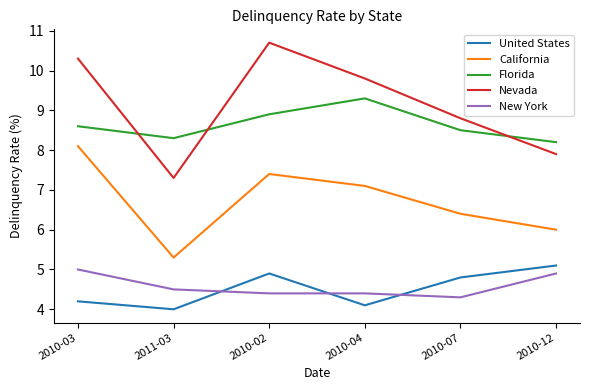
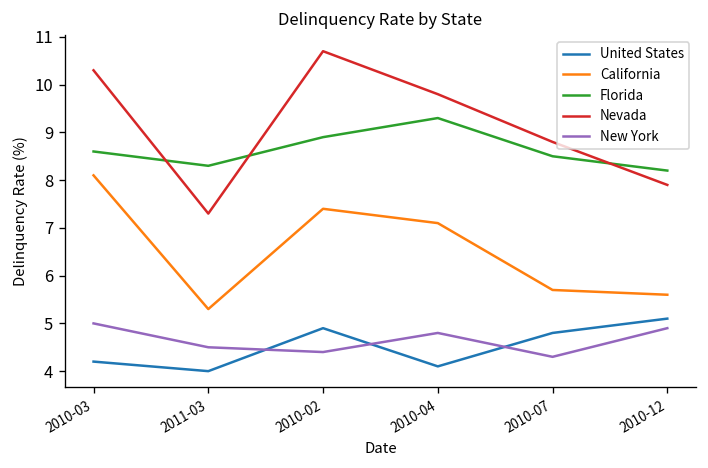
New York, 2010-04: 4.4 -> 4.8
California, 2010-07: 6.4 -> 5.7
California, 2010-12: 6.0 -> 5.6
